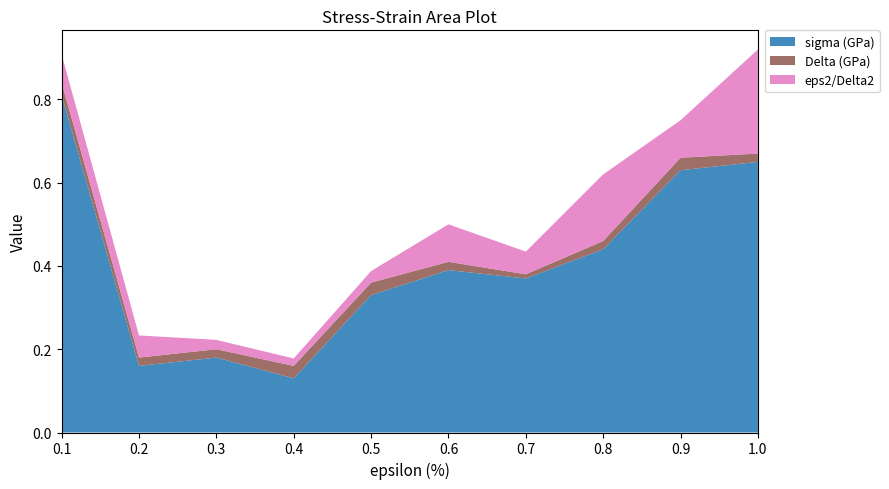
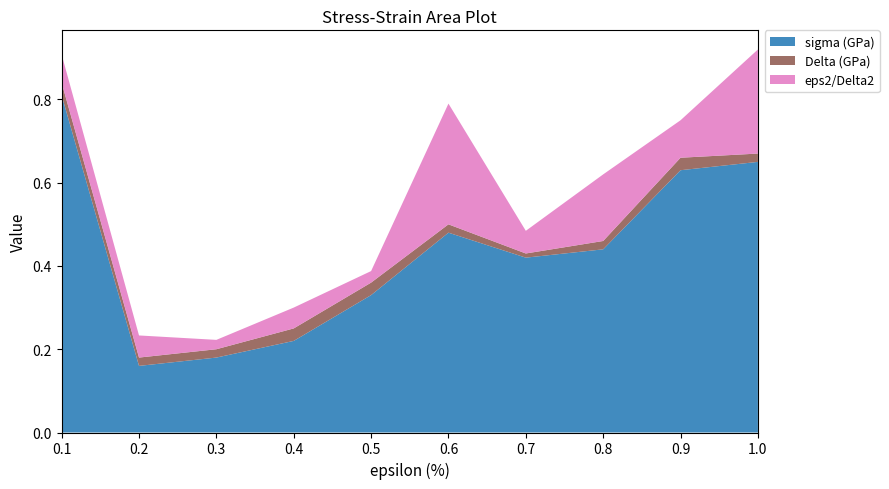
sigma (GPa), 0.4: 0.13 -> 0.22
eps2/Delta2, 0.4: 0.02 -> 0.05
sigma (GPa), 0.6: 0.39 -> 0.48
eps2/Delta2, 0.6: 0.09 -> 0.29
sigma (GPa), 0.7: 0.37 -> 0.42
